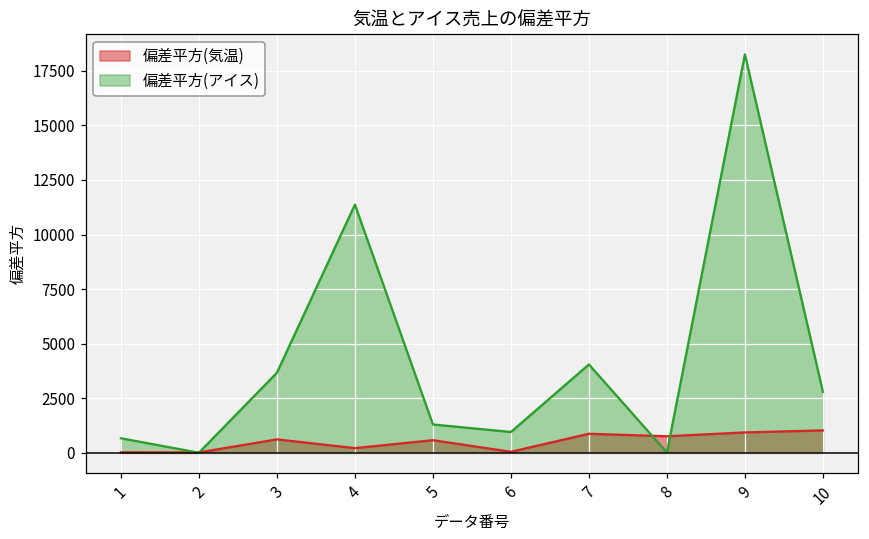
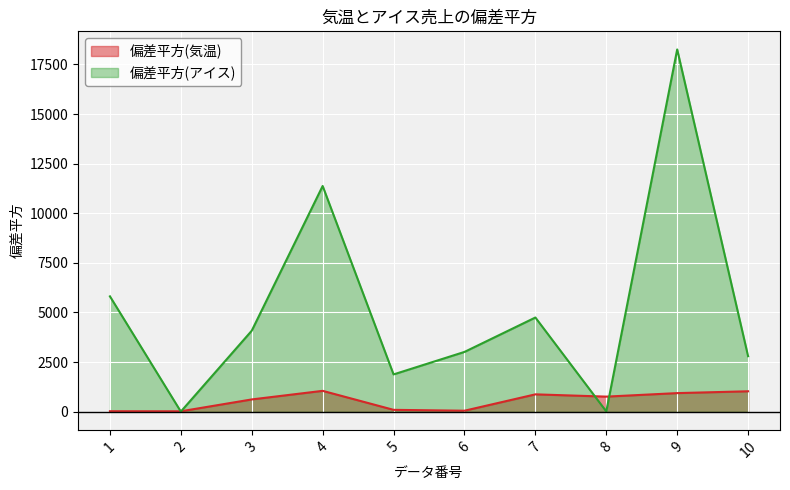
偏差平方(アイス), 1: 700 -> 5800
偏差平方(アイス), 3: 3700 -> 4100
偏差平方(気温), 4: 200 -> 1100
偏差平方(気温), 5: 600 -> 100
偏差平方(アイス), 5: 1300 -> 1900
偏差平方(アイス), 6: 1000 -> 3000
偏差平方(アイス), 7: 4100 -> 4700
